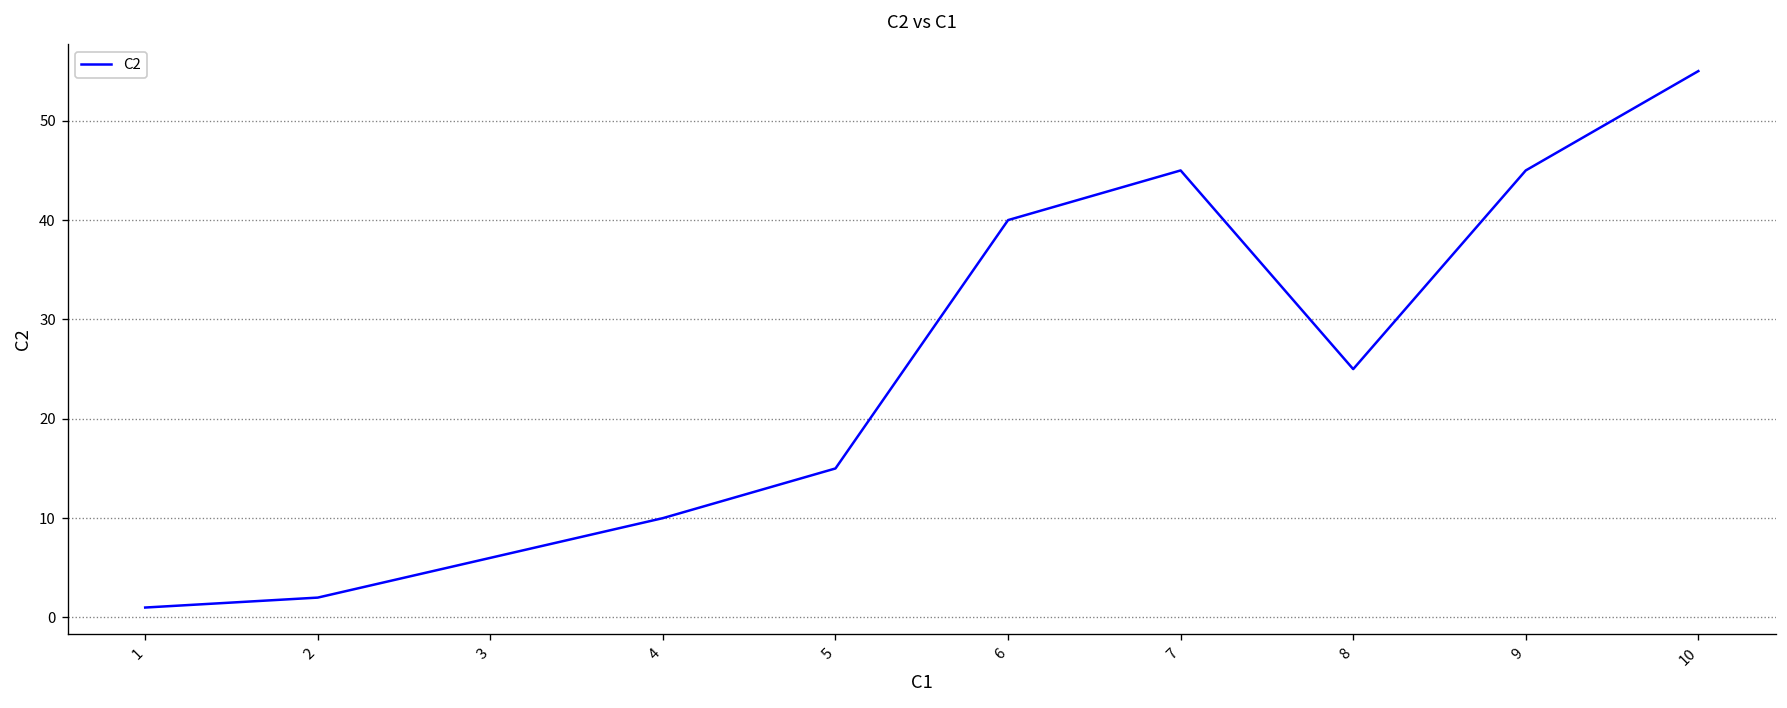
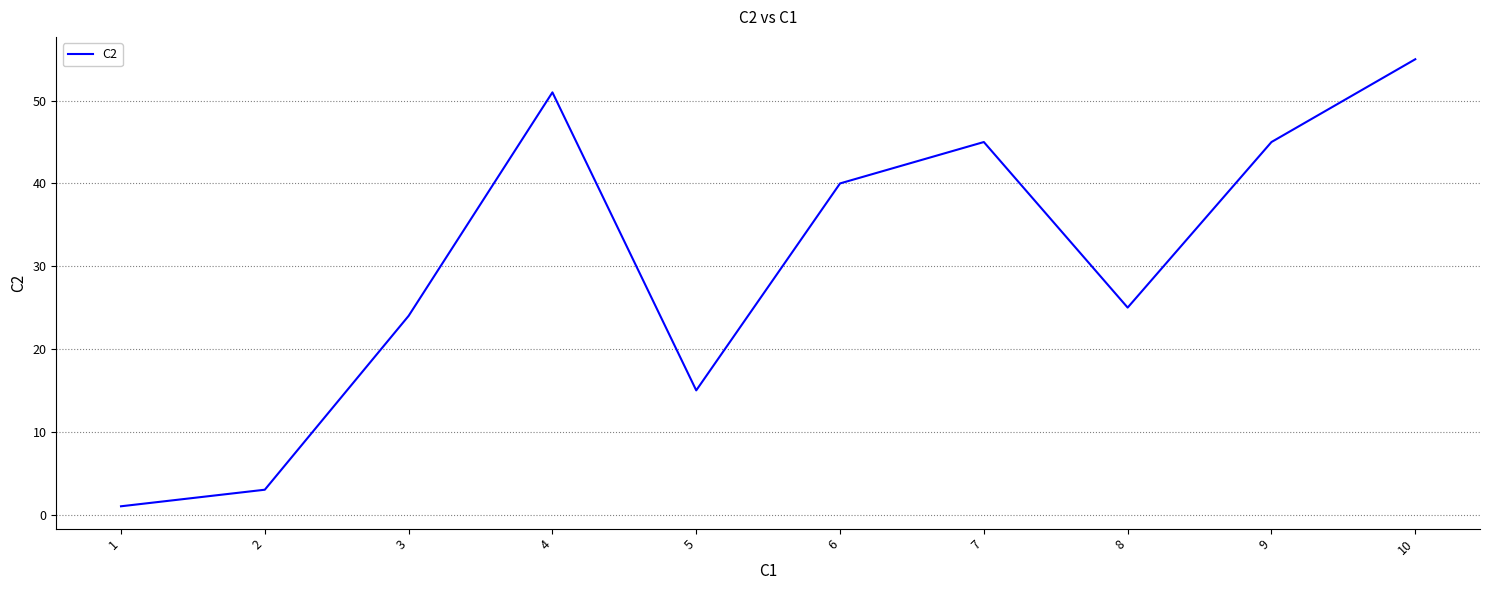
2: 2 -> 3
3: 6 -> 24
4: 10 -> 51
